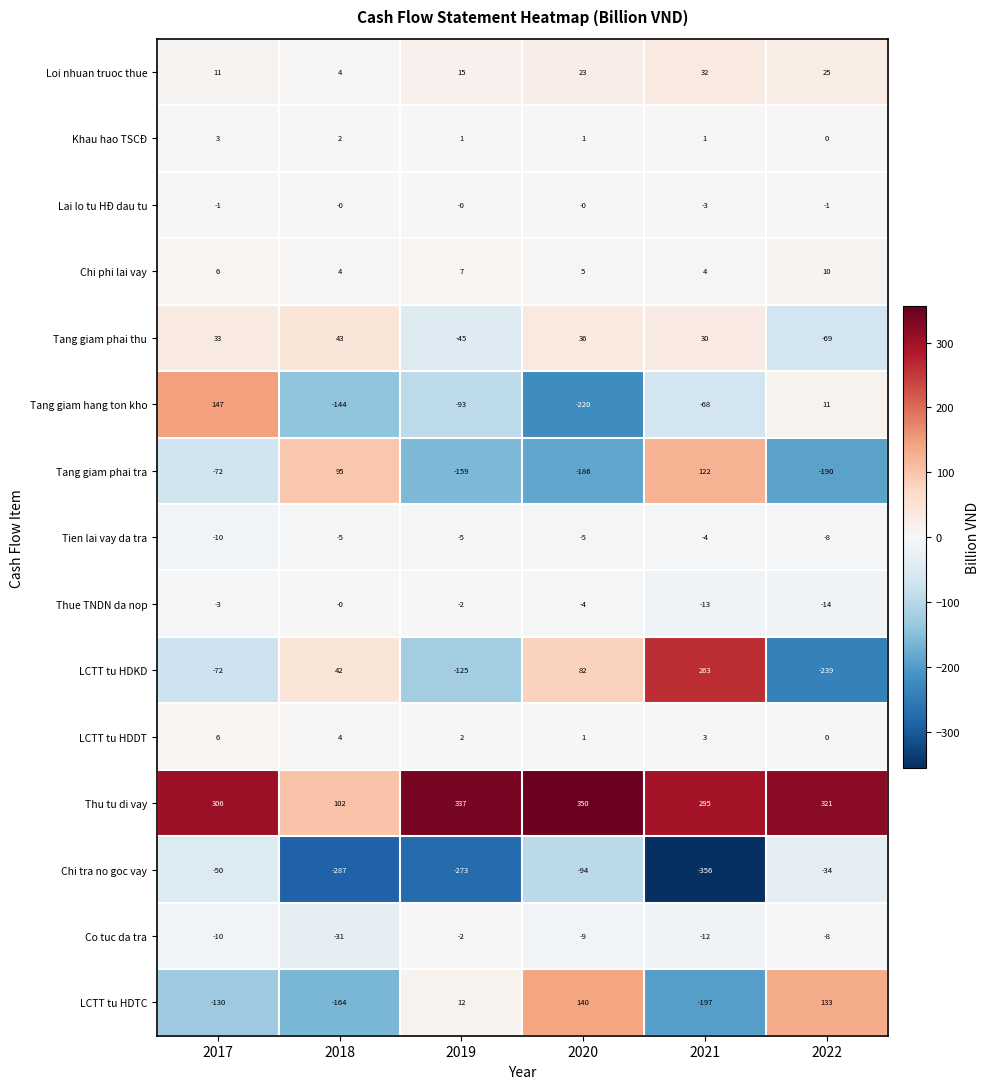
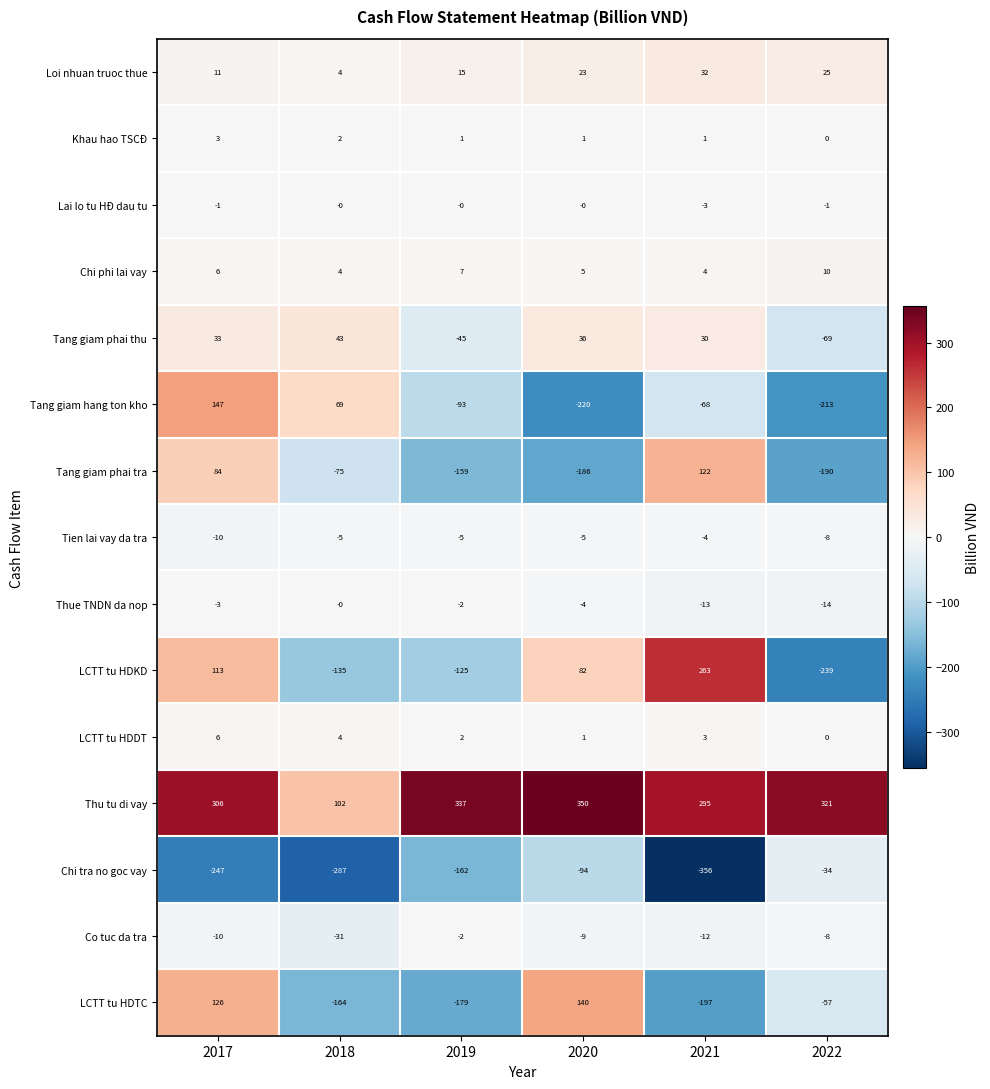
Tang giam hang ton kho, 2018: -144 -> 69
Tang giam hang ton kho, 2022: 11 -> -213
Tang giam phai tra, 2017: -72 -> 84
Tang giam phai tra, 2018: 95 -> -75
LCTT tu HDKD, 2017: -72 -> 113
LCTT tu HDKD, 2018: 42 -> -135
Chi tra no goc vay, 2017: -50 -> -247
Chi tra no goc vay, 2019: -273 -> -162
LCTT tu HDTC, 2017: -130 -> 126
LCTT tu HDTC, 2019: 12 -> -179
LCTT tu HDTC, 2022: 133 -> -57
